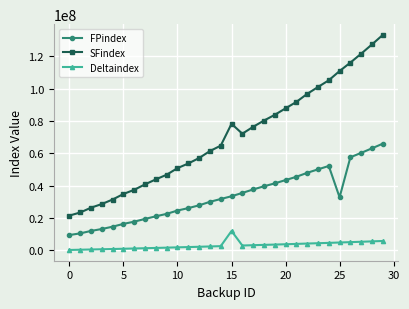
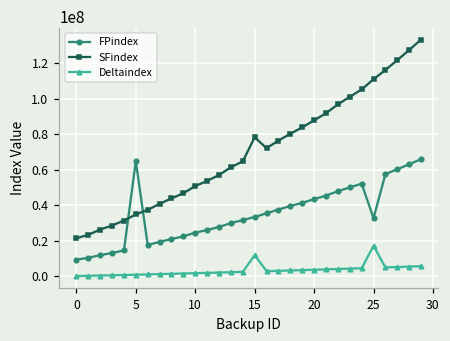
FPindex, 5: 16000000 -> 65000000
Deltaindex, 25: 5000000 -> 17000000
